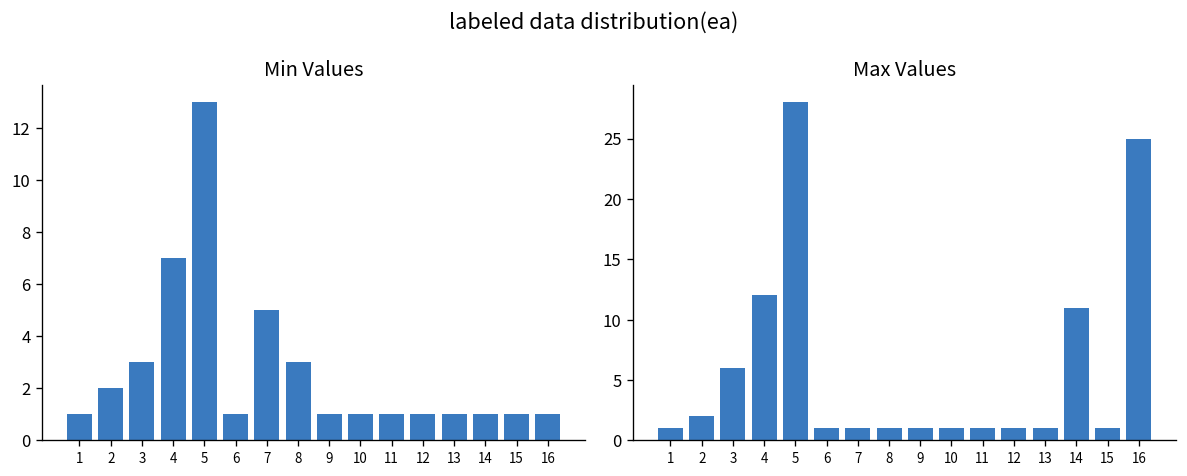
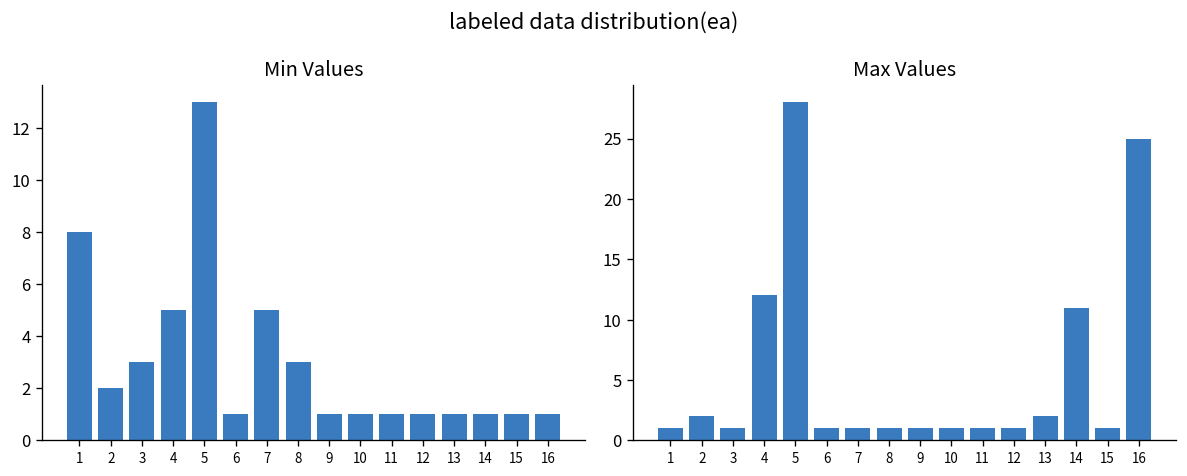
Min Values, 1: 1 -> 8
Min Values, 4: 7 -> 5
Max Values, 3: 6 -> 1
Max Values, 13: 1 -> 2
